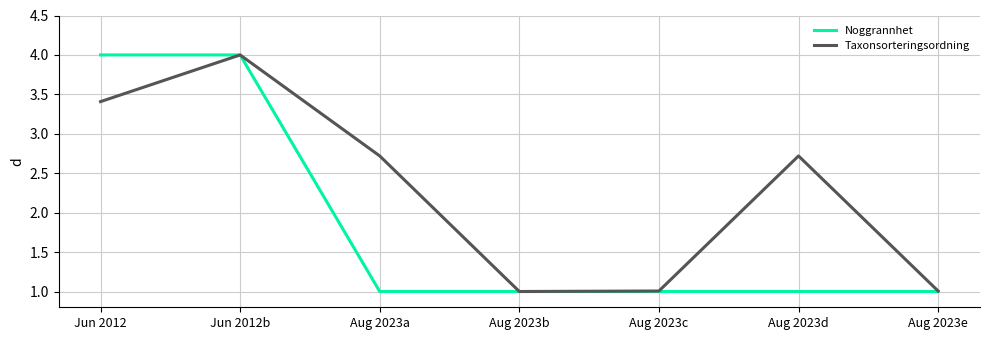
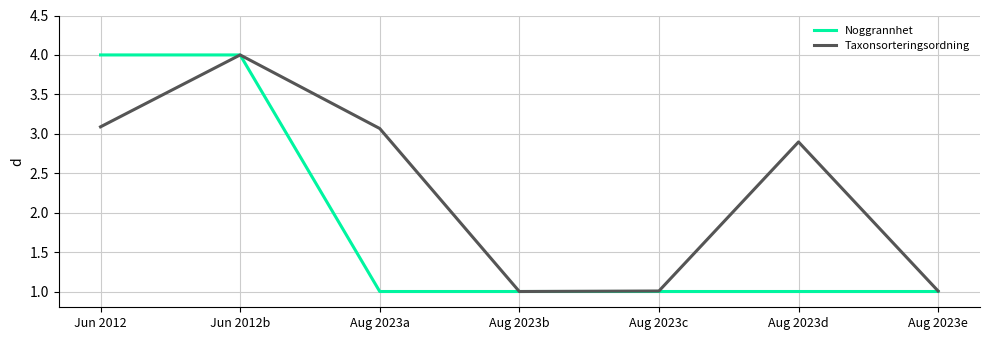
Taxonsorteringsordning, Jun 2012: 3.4 -> 3.1
Taxonsorteringsordning, Aug 2023a: 2.7 -> 3.1
Taxonsorteringsordning, Aug 2023d: 2.7 -> 2.9
